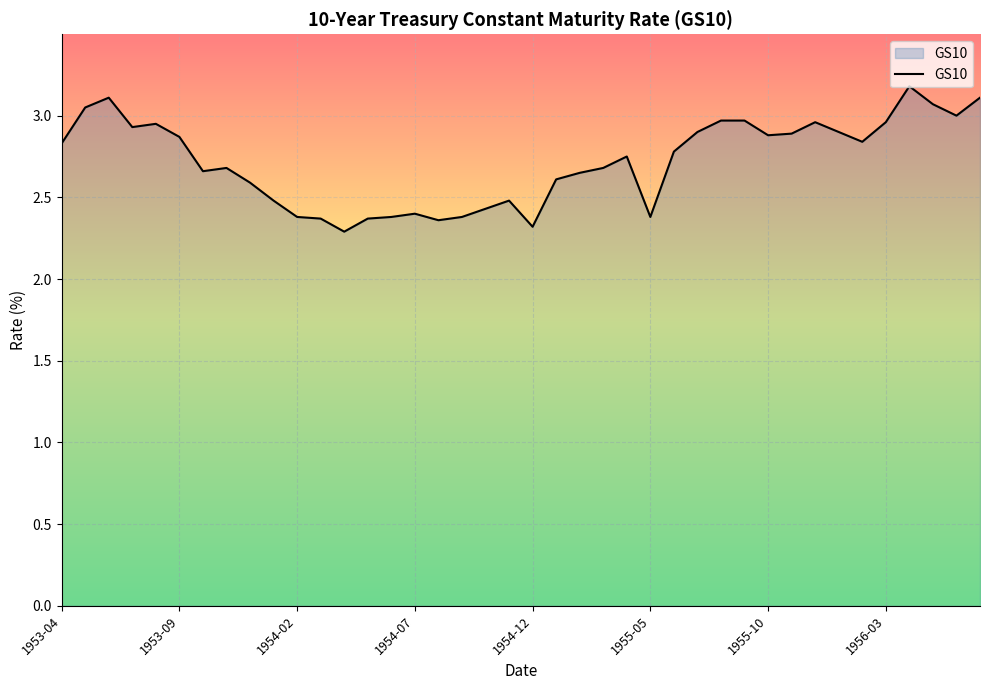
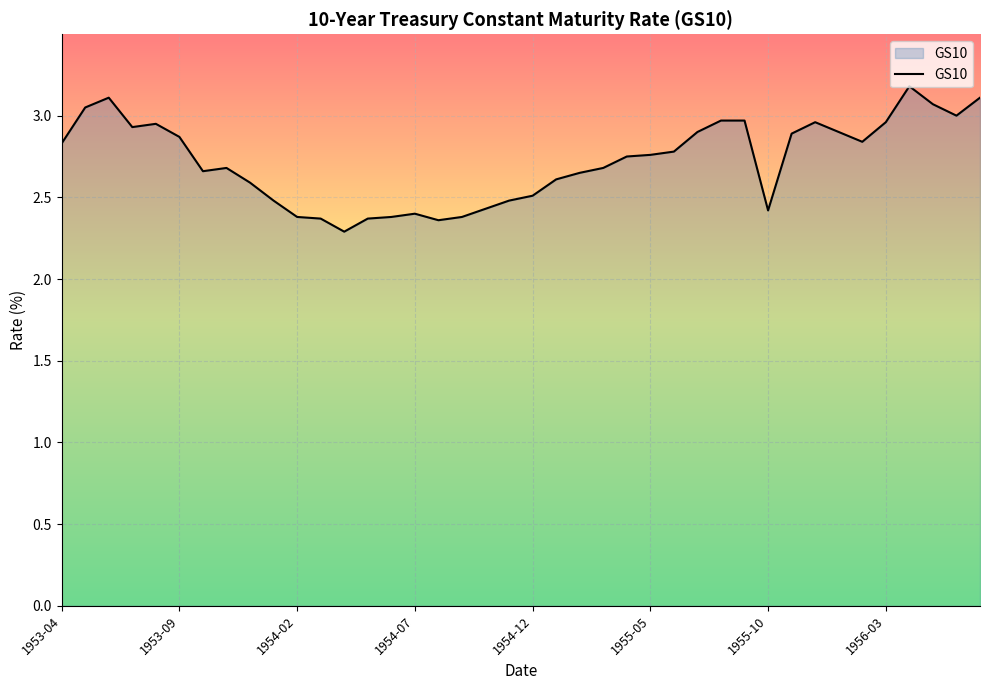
1954-12: 2.32 -> 2.51
1955-05: 2.38 -> 2.76
1955-10: 2.88 -> 2.42
